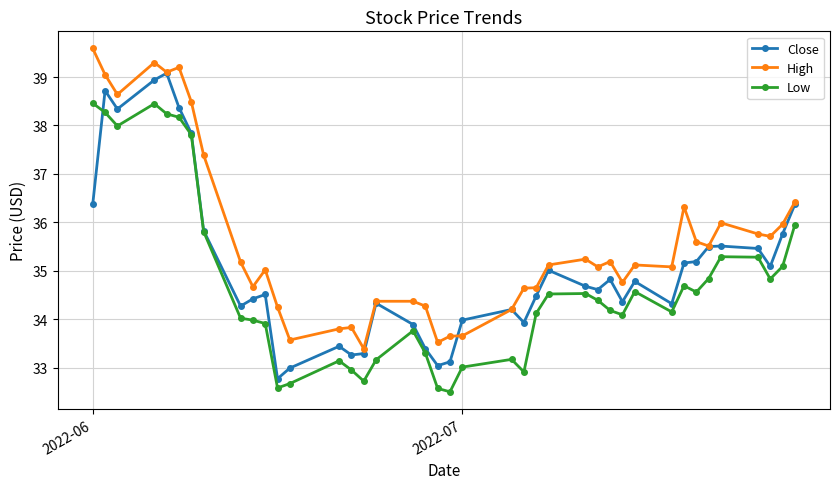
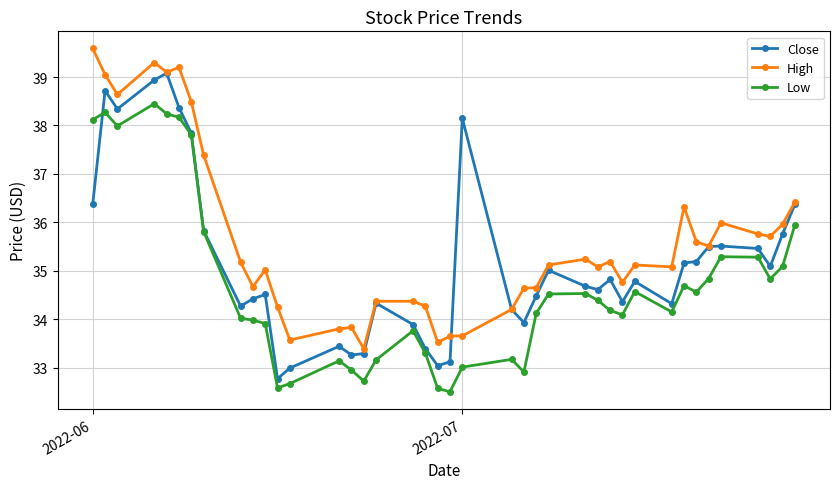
Low, 2022-06: 38.5 -> 38.1
Close, 2022-07: 34.0 -> 38.1
